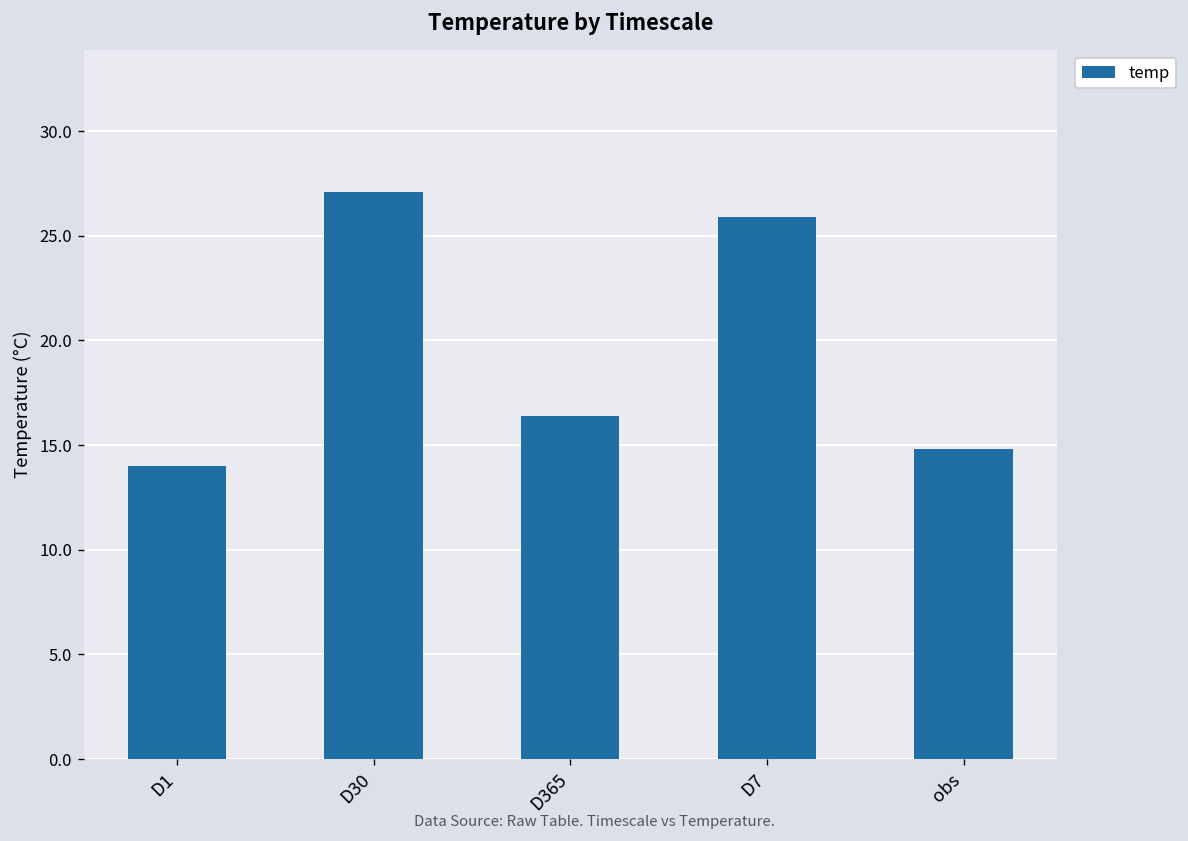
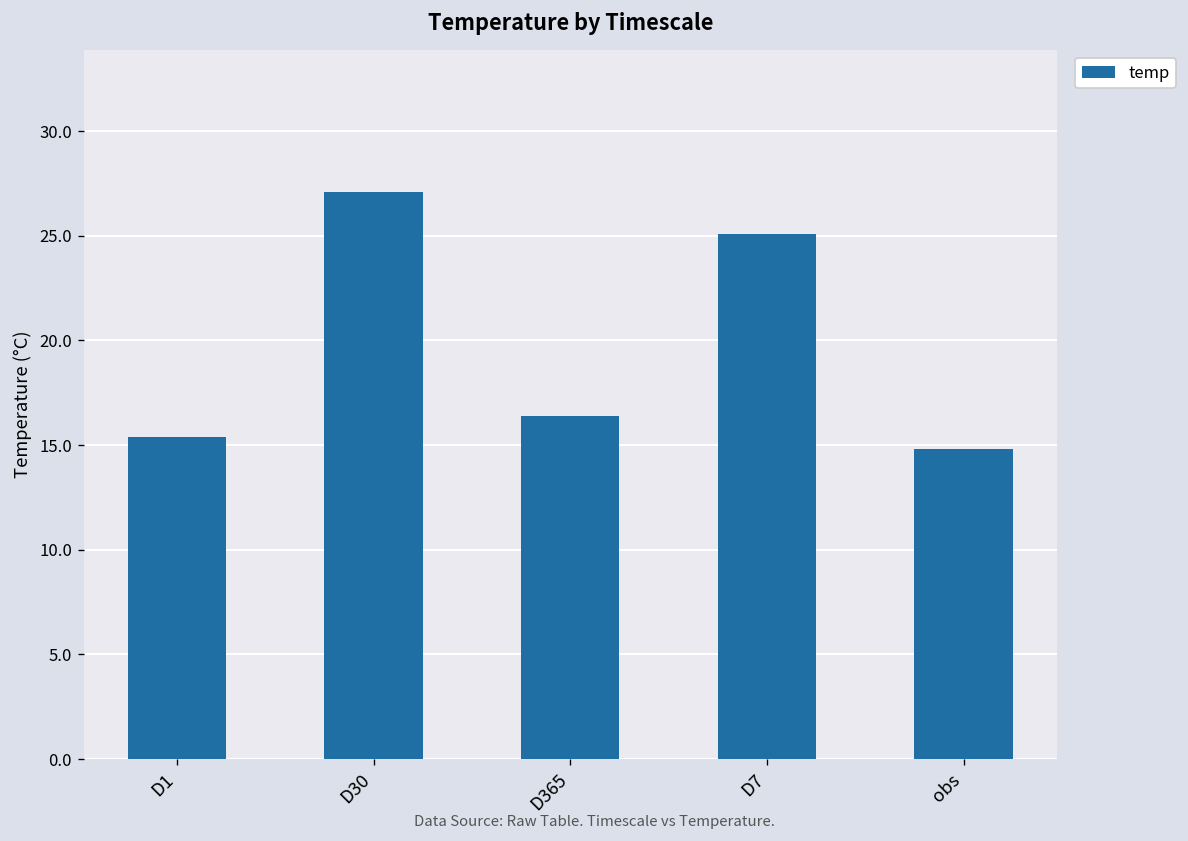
D1: 14.0 -> 15.4
D7: 25.9 -> 25.1
